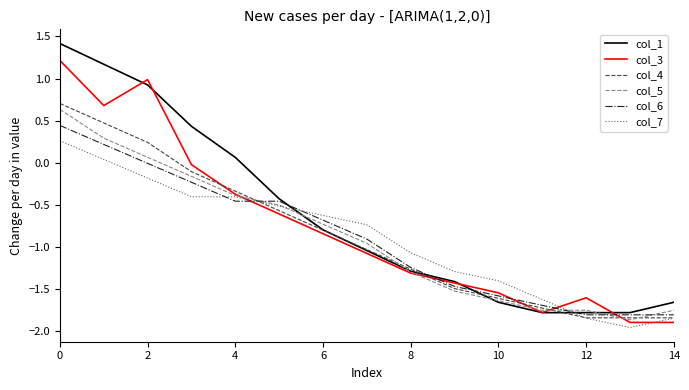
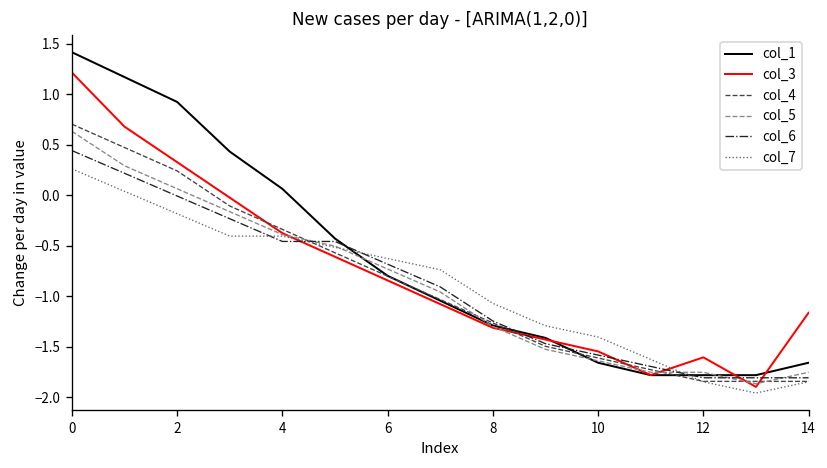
col_3, 2: 1.0 -> 0.3
col_3, 14: -1.9 -> -1.2
